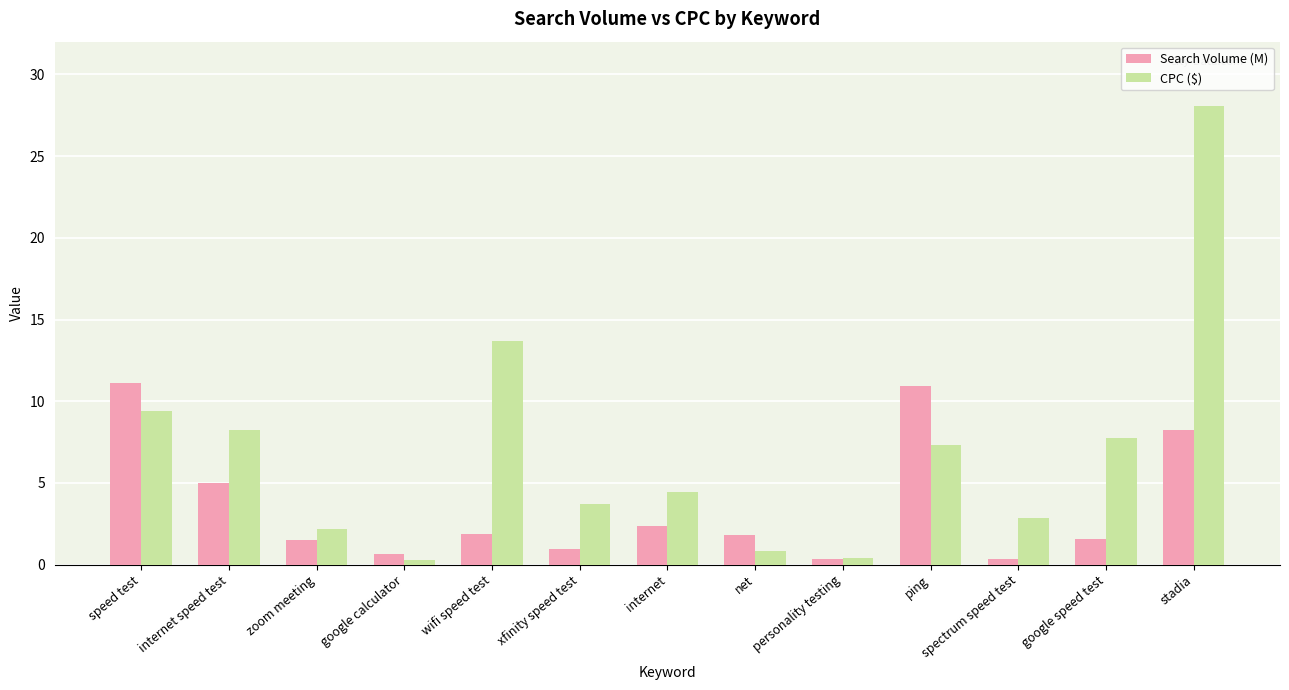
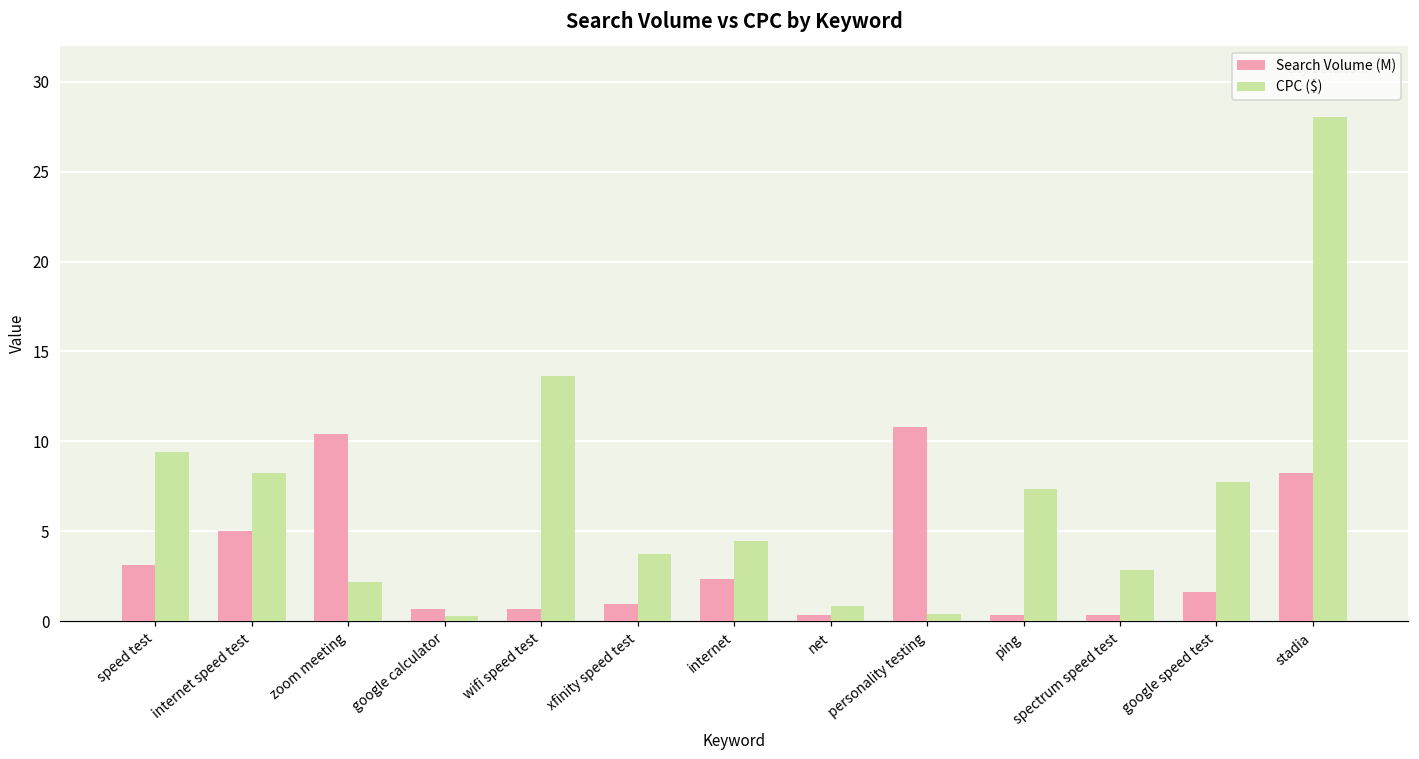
Search Volume (M), speed test: 11.1 -> 3.1
Search Volume (M), zoom meeting: 1.5 -> 10.4
Search Volume (M), wifi speed test: 1.9 -> 0.7
Search Volume (M), net: 1.8 -> 0.4
Search Volume (M), personality testing: 0.4 -> 10.8
Search Volume (M), ping: 10.9 -> 0.4
